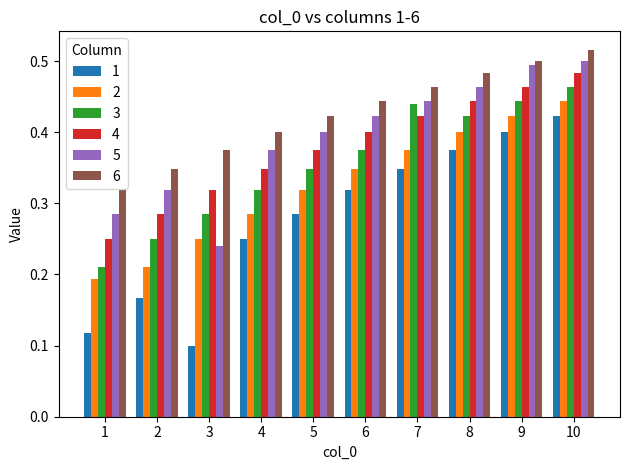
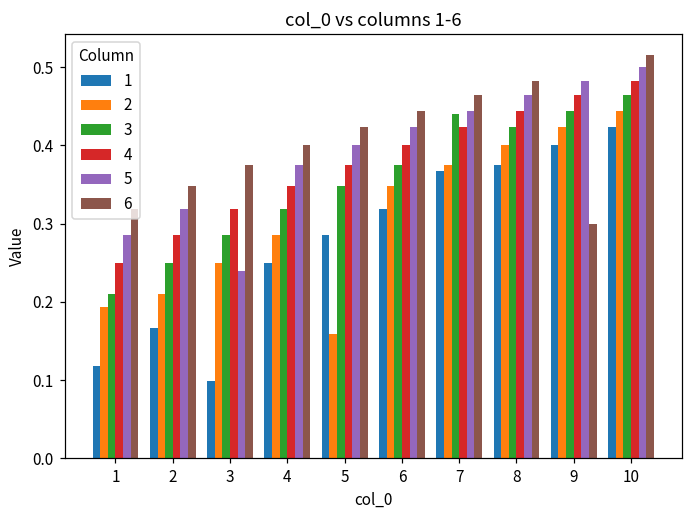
2, 5: 0.32 -> 0.16
1, 7: 0.35 -> 0.37
5, 9: 0.49 -> 0.48
6, 9: 0.5 -> 0.3
